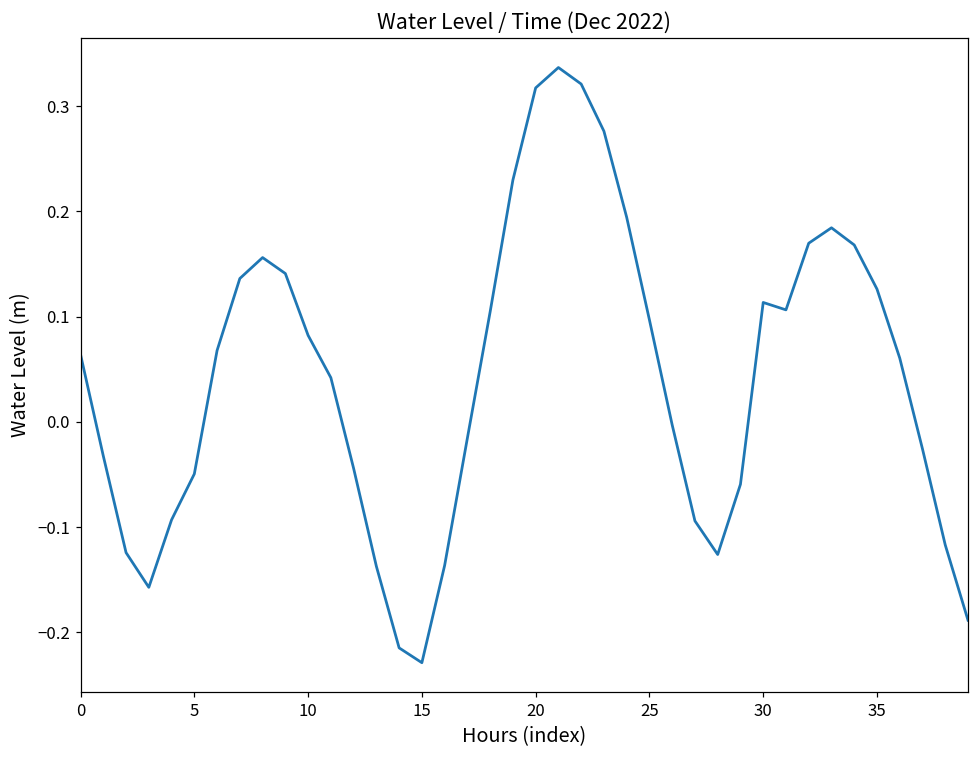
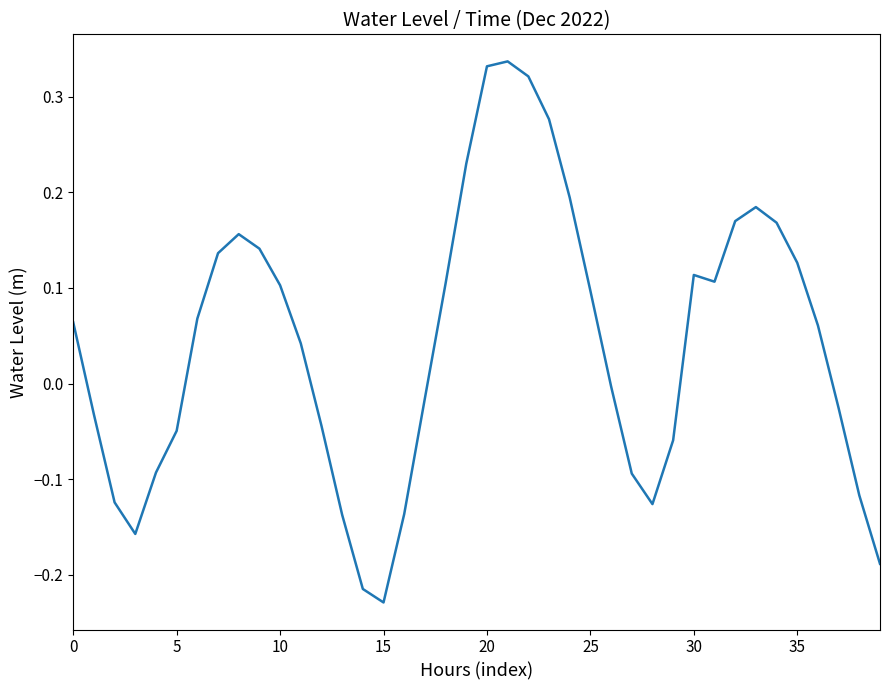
10: 0.08 -> 0.10
20: 0.32 -> 0.33
